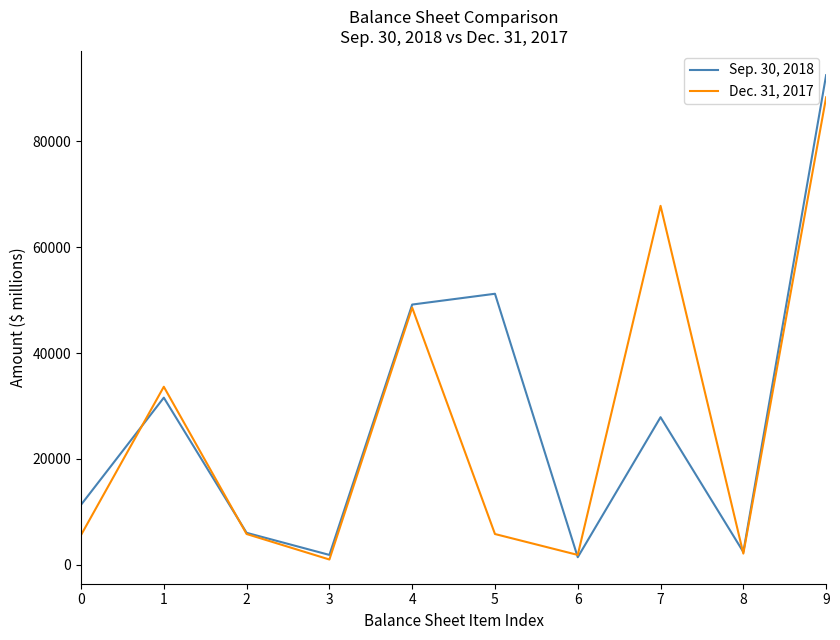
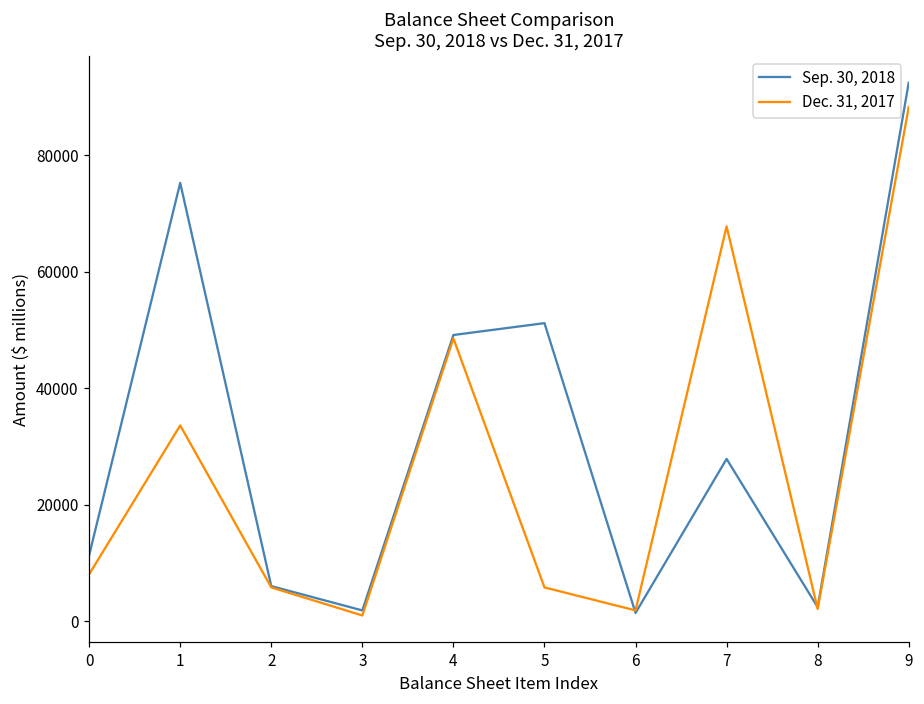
Dec. 31, 2017, 0: 6000 -> 8000
Sep. 30, 2018, 1: 32000 -> 75000
